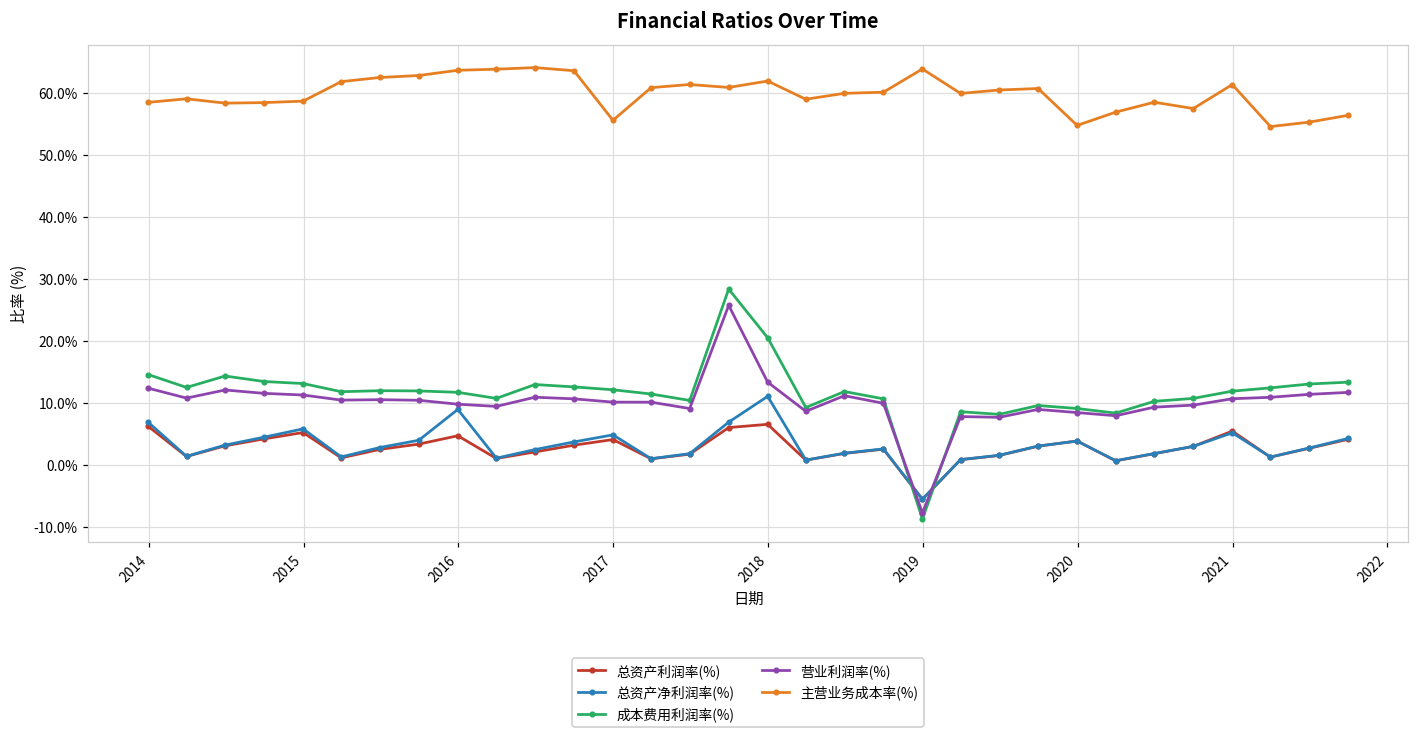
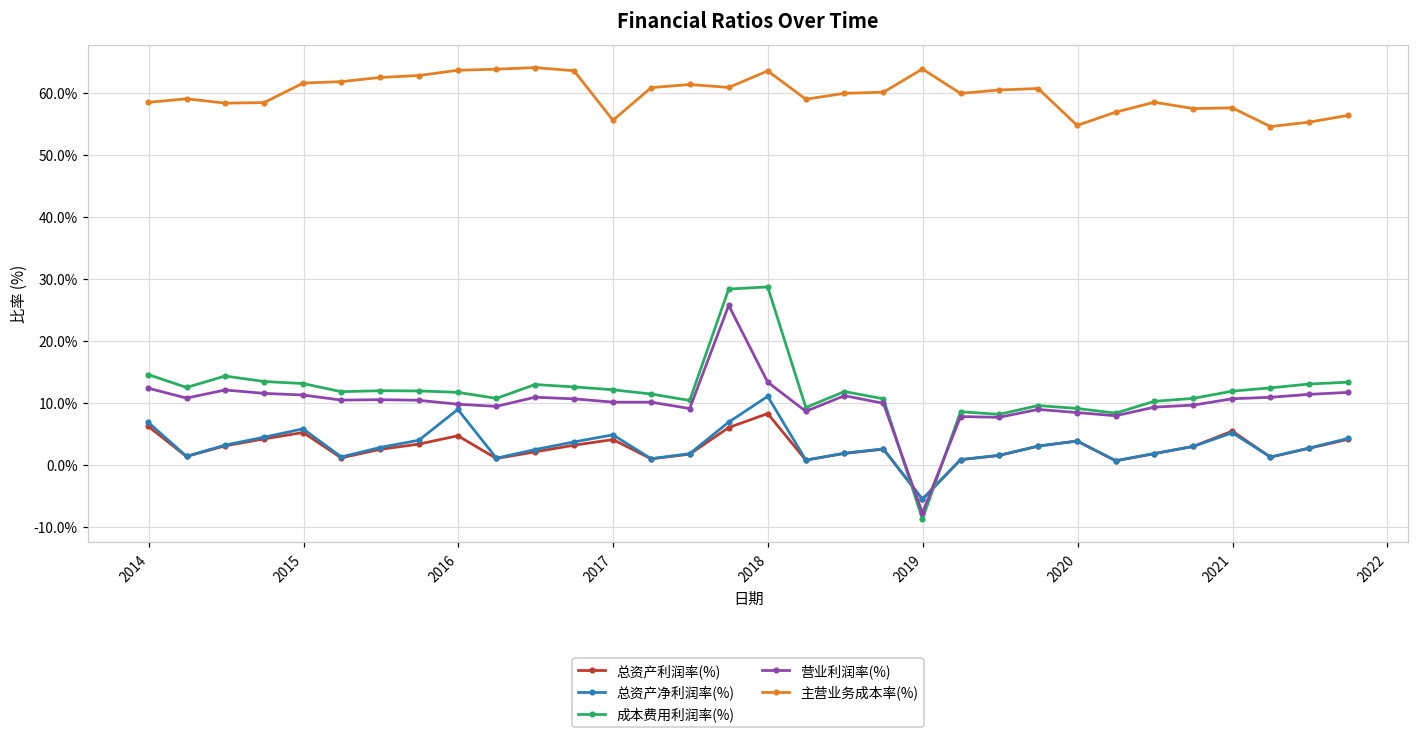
主营业务成本率(%), 2015: 59% -> 62%
总资产利润率(%), 2018: 7% -> 8%
成本费用利润率(%), 2018: 21% -> 29%
主营业务成本率(%), 2018: 62% -> 64%
主营业务成本率(%), 2021: 61% -> 58%
